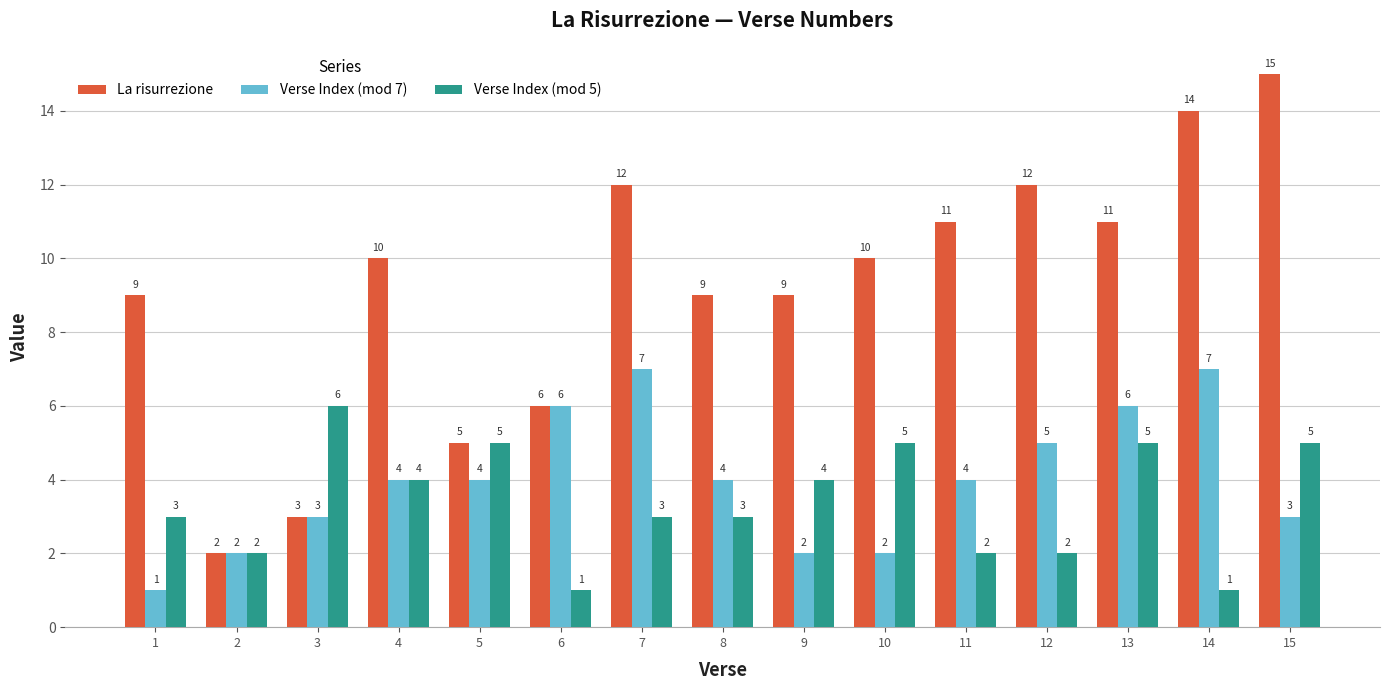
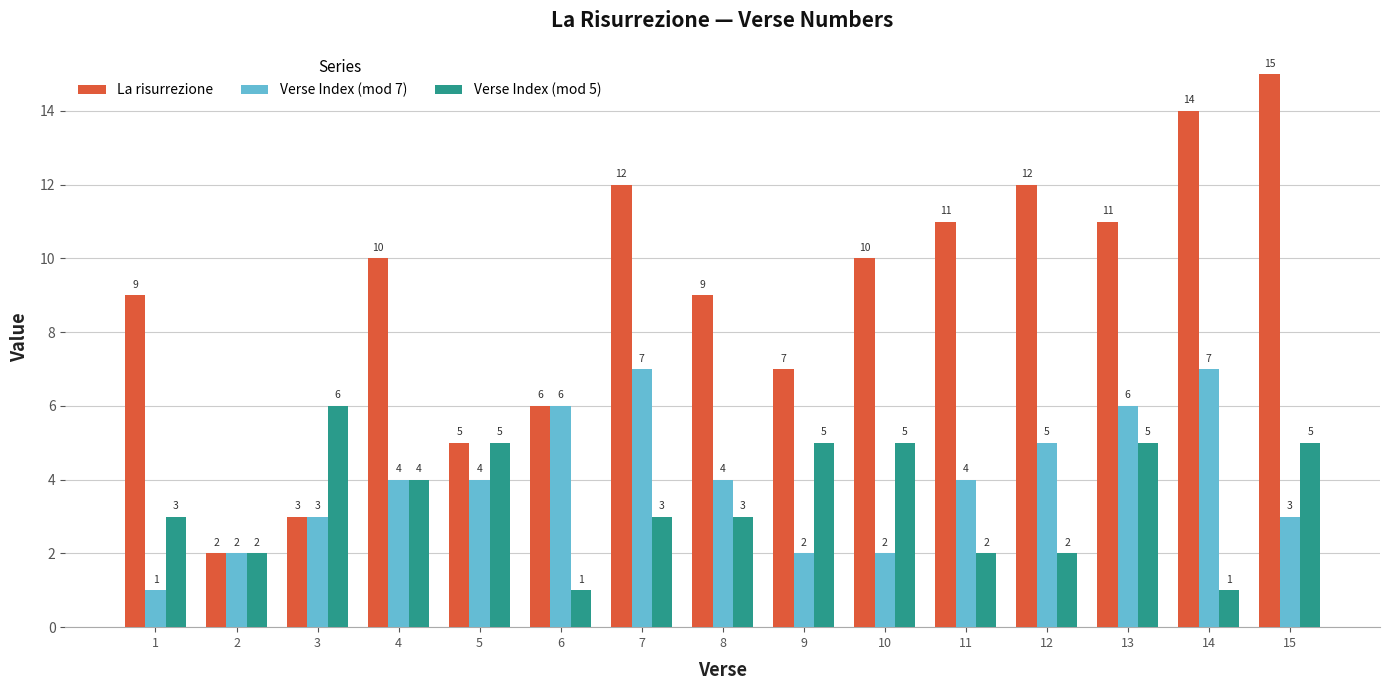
La risurrezione, 9: 9 -> 7
Verse Index (mod 5), 9: 4 -> 5
